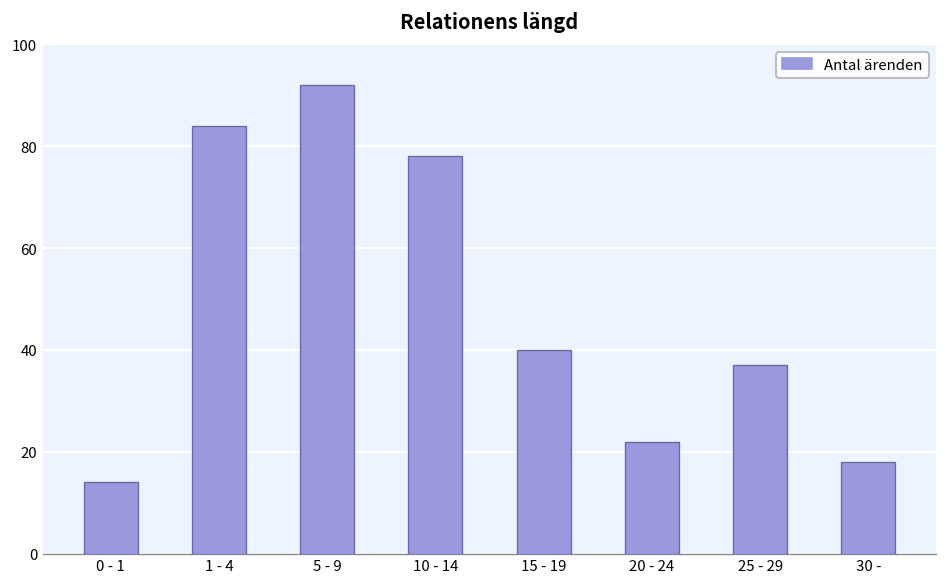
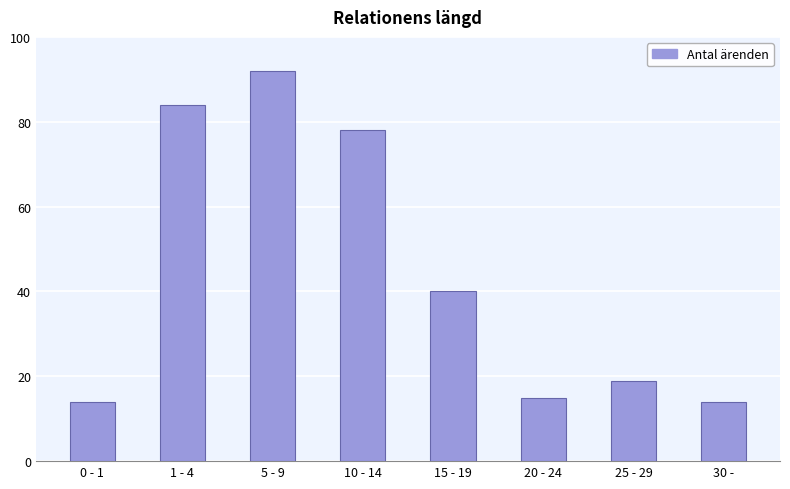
20 - 24: 22 -> 15
25 - 29: 37 -> 19
30 -: 18 -> 14
